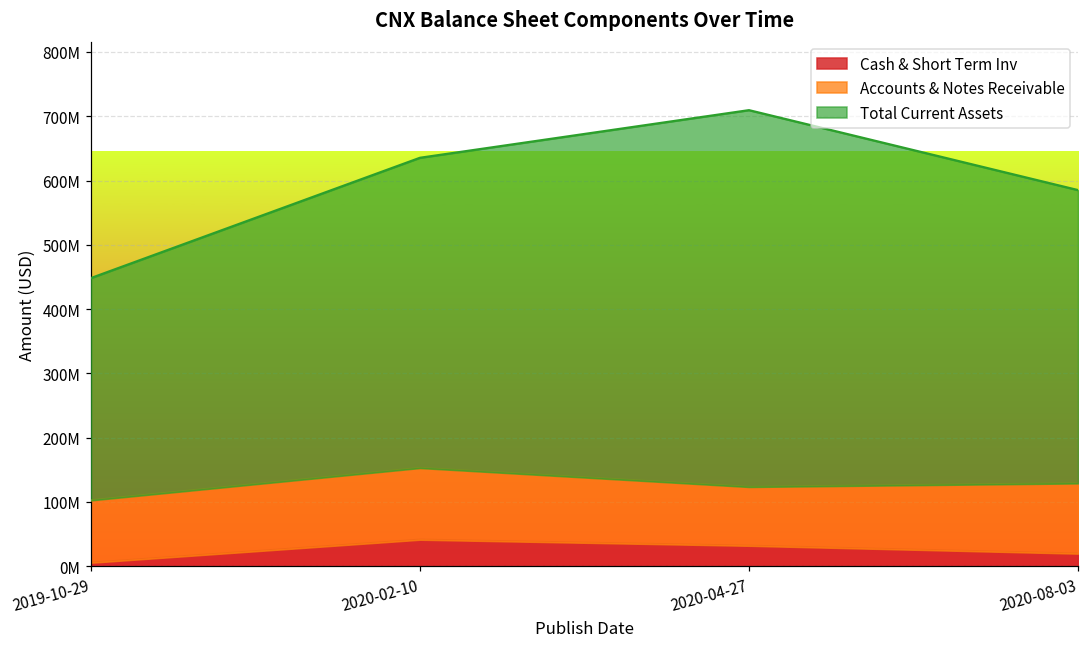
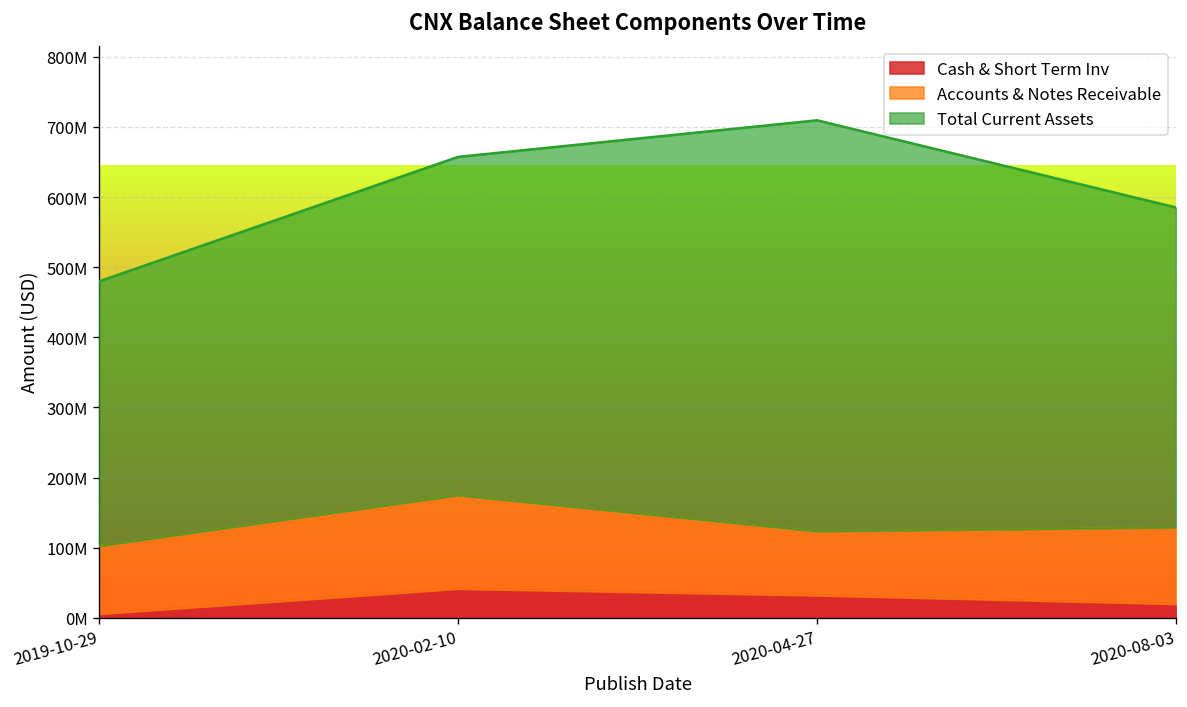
Total Current Assets, 2019-10-29: 350000000 -> 380000000
Accounts & Notes Receivable, 2020-02-10: 110000000 -> 130000000
